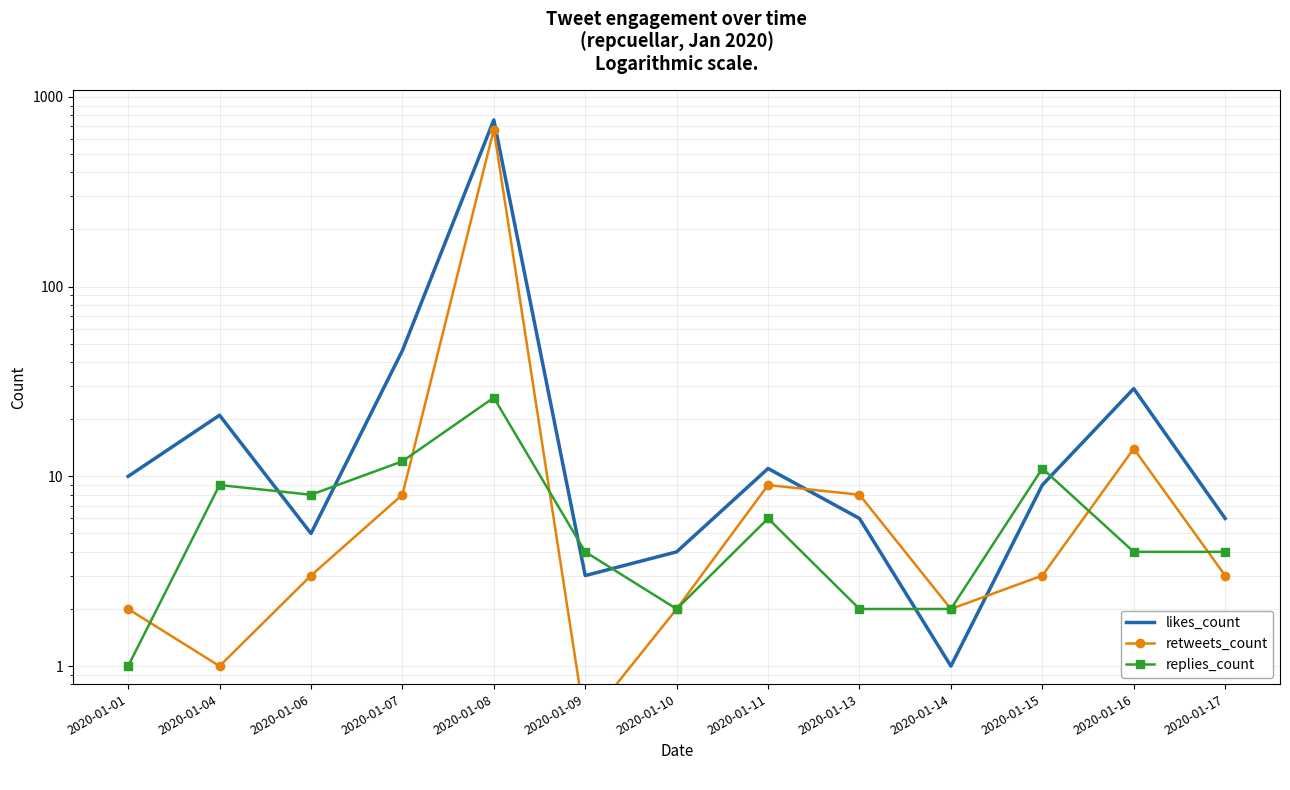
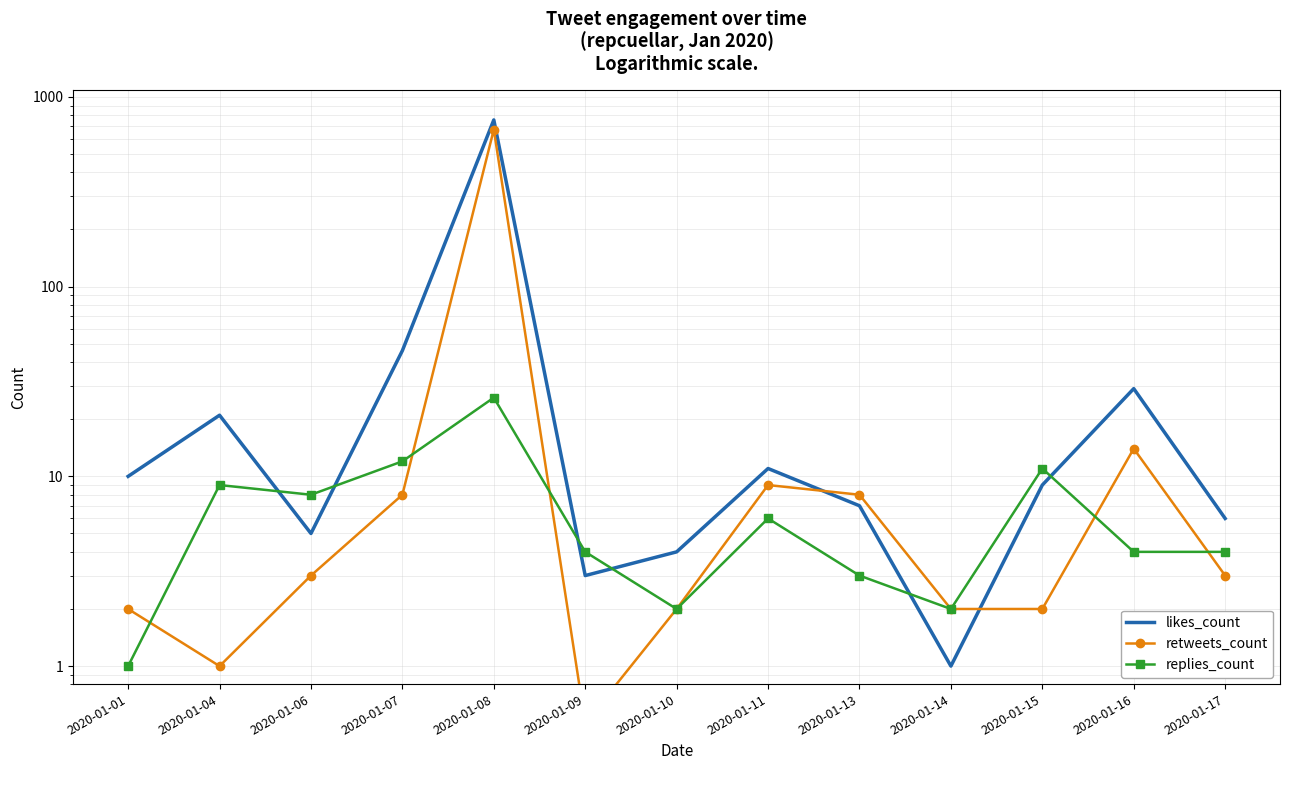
likes_count, 2020-01-13: 6 -> 7
replies_count, 2020-01-13: 2 -> 3
retweets_count, 2020-01-15: 3 -> 2
